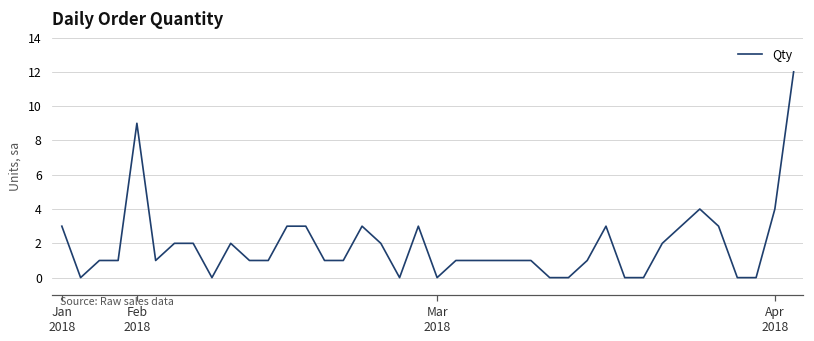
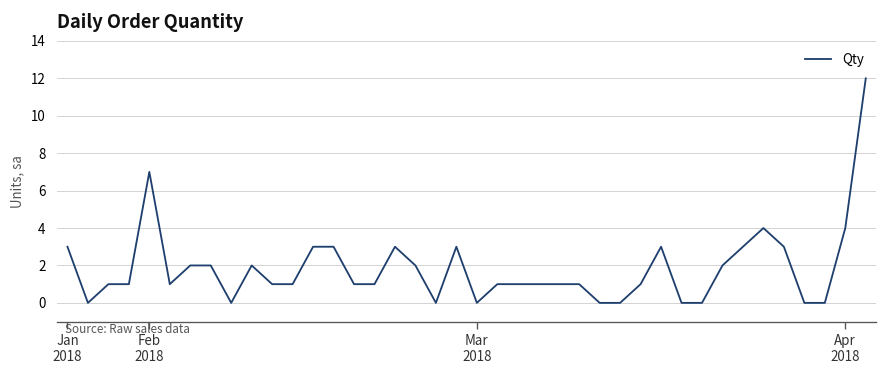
Feb 2018: 9 -> 7
